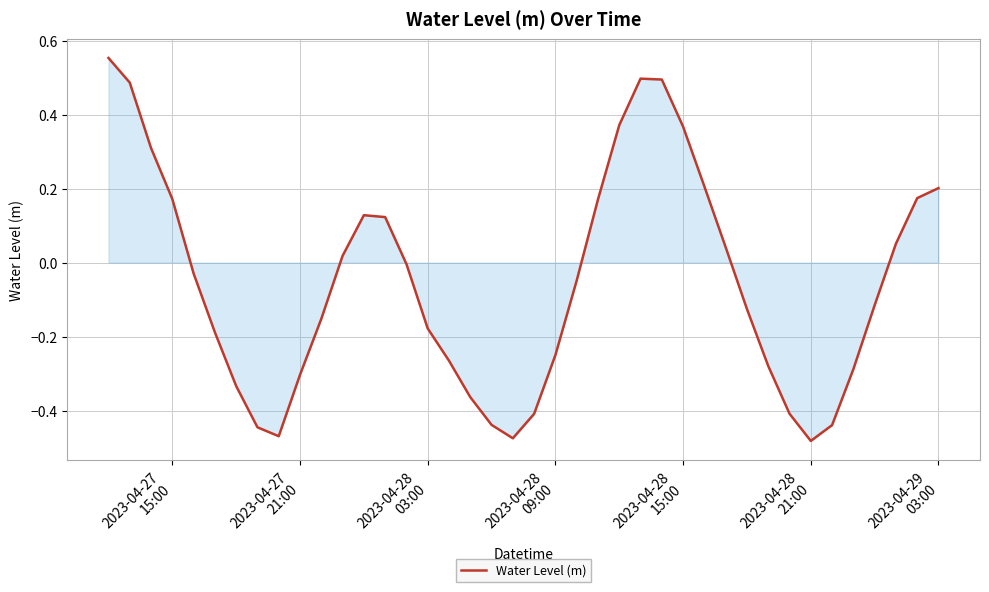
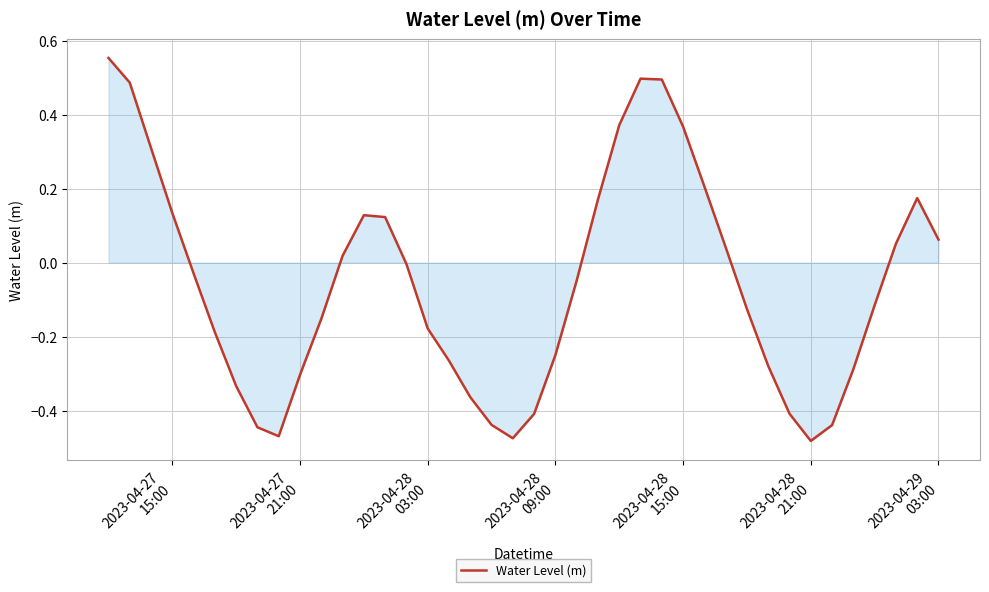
Water Level (m), 2023-04-27 15:00: 0.17 -> 0.13
Water Level (m), 2023-04-29 03:00: 0.20 -> 0.06
